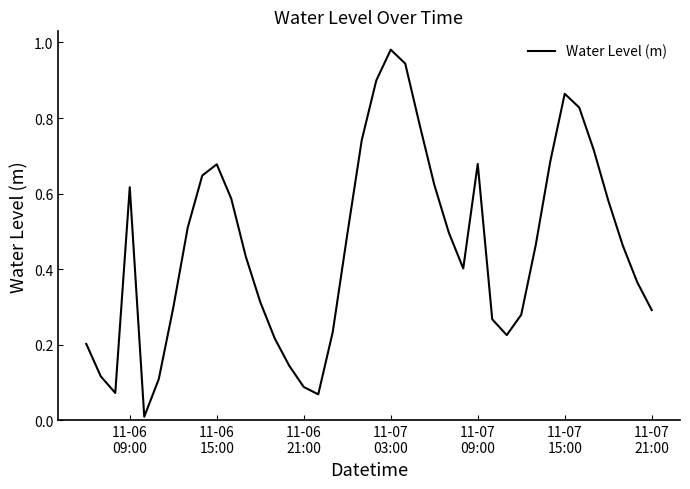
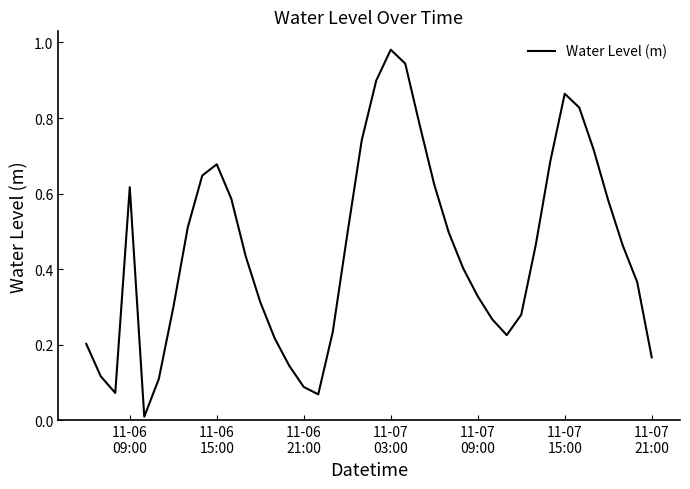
11-07 09:00: 0.68 -> 0.33
11-07 21:00: 0.29 -> 0.17
